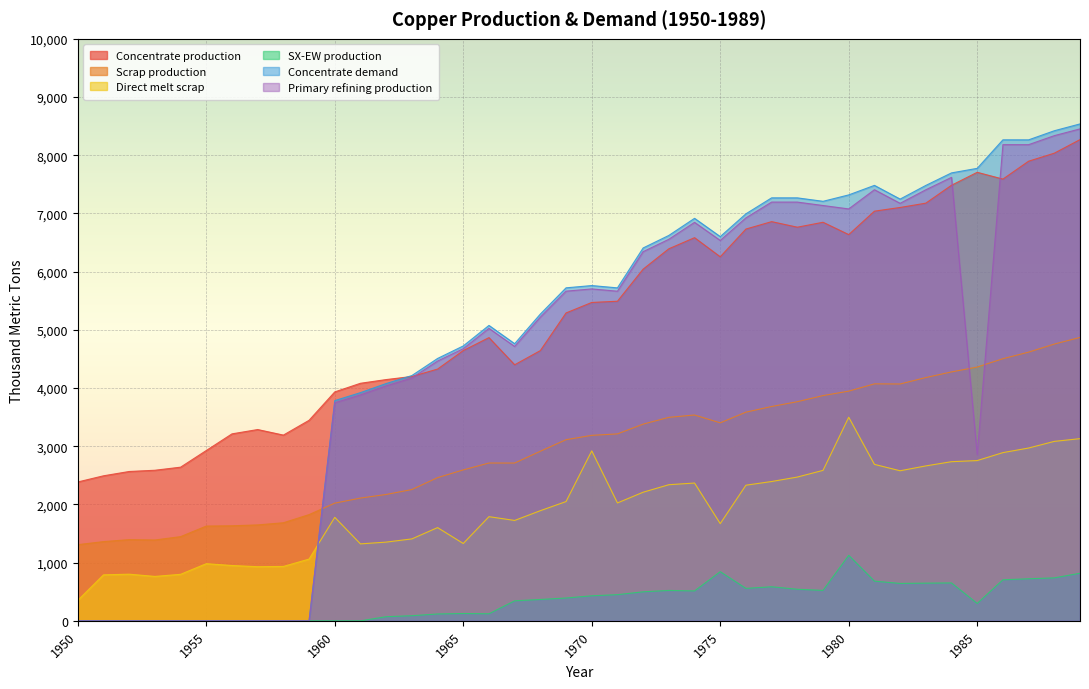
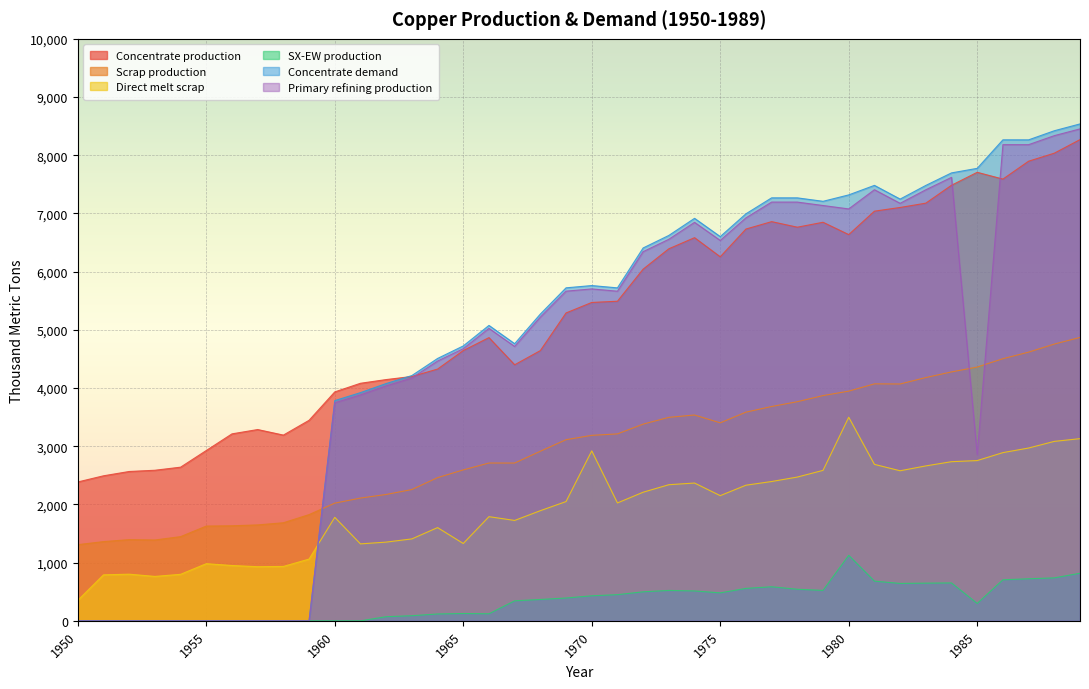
Direct melt scrap, 1975: 1,700 -> 2,200
SX-EW production, 1975: 800 -> 500
